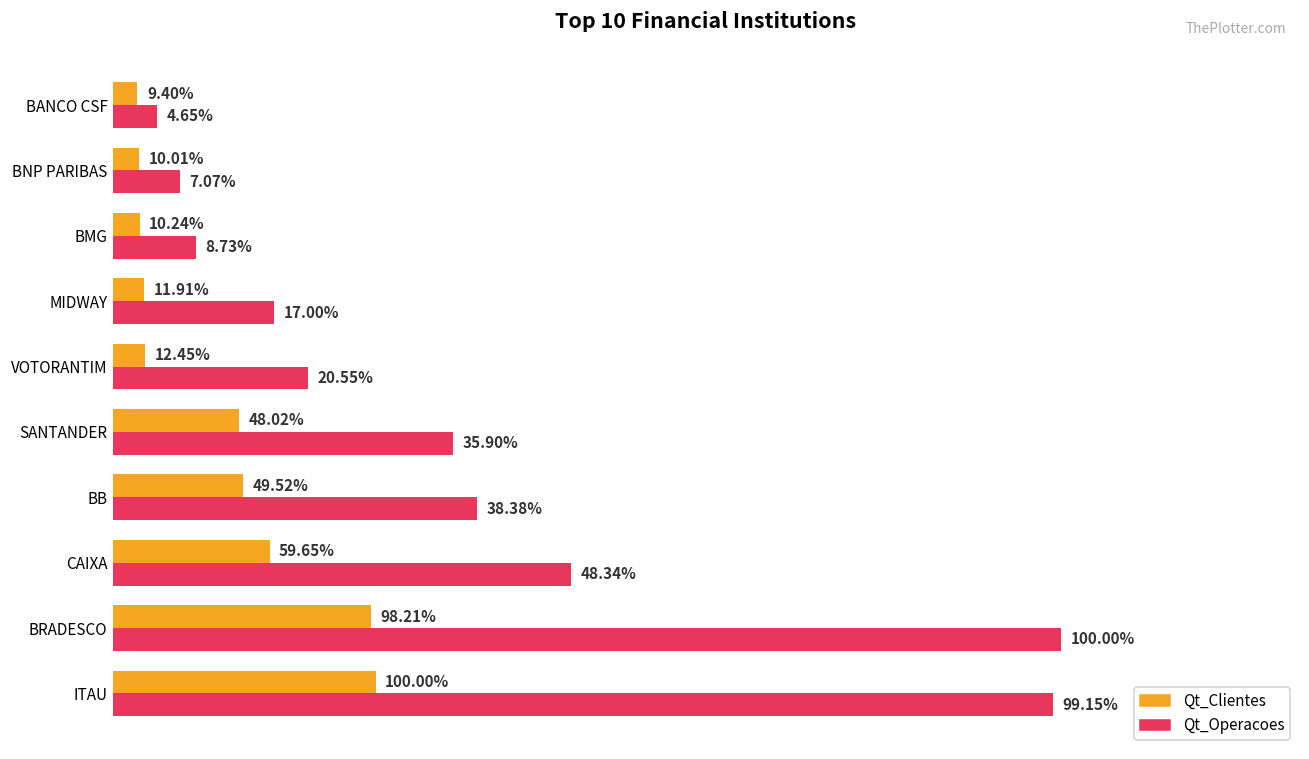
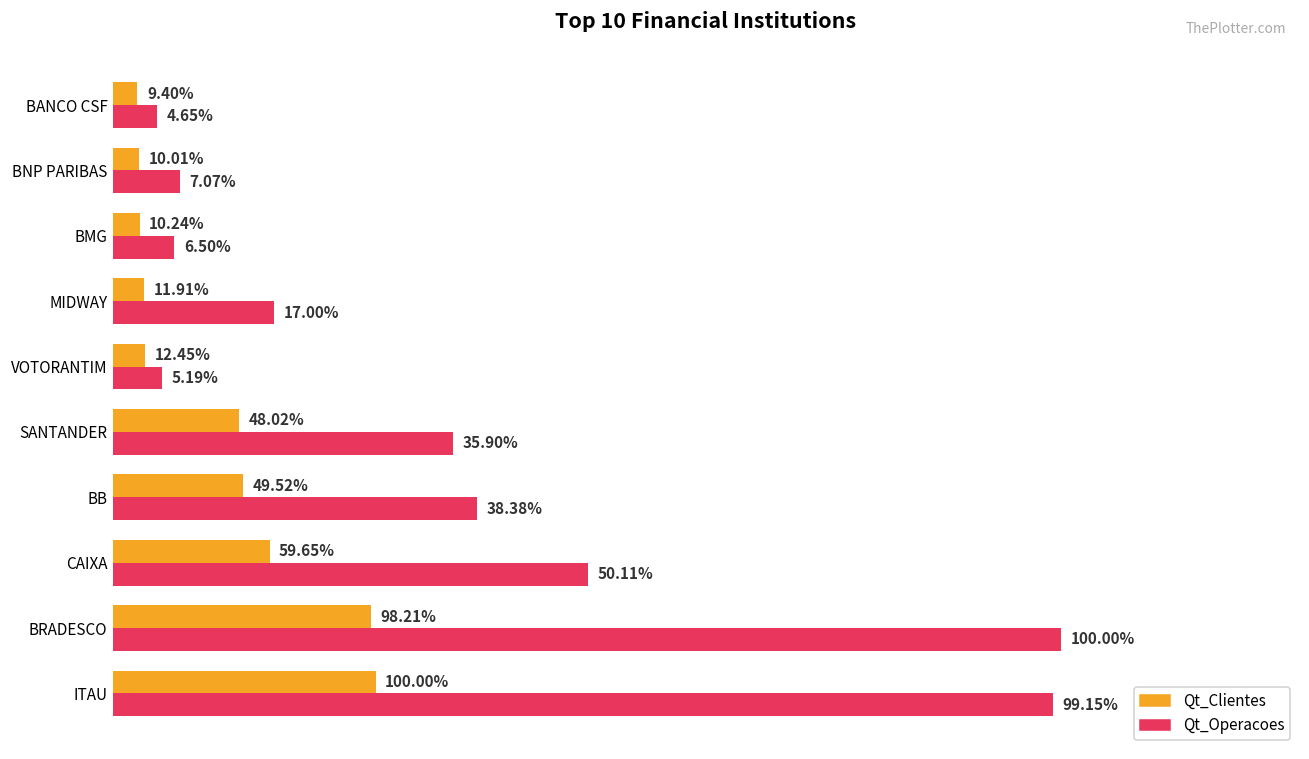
Qt_Operacoes, BMG: 8.73% -> 6.50%
Qt_Operacoes, VOTORANTIM: 20.55% -> 5.19%
Qt_Operacoes, CAIXA: 48.34% -> 50.11%
